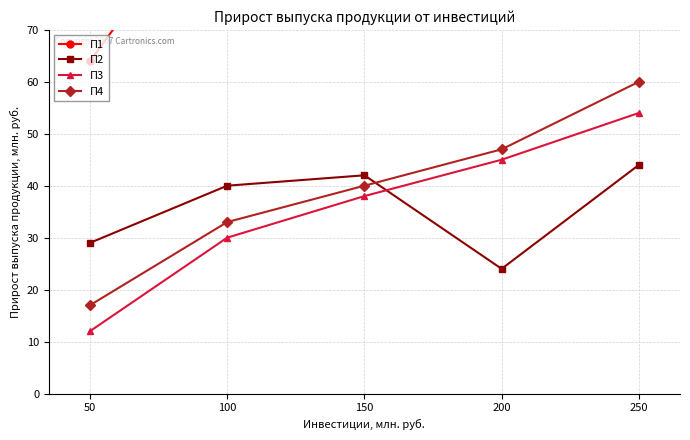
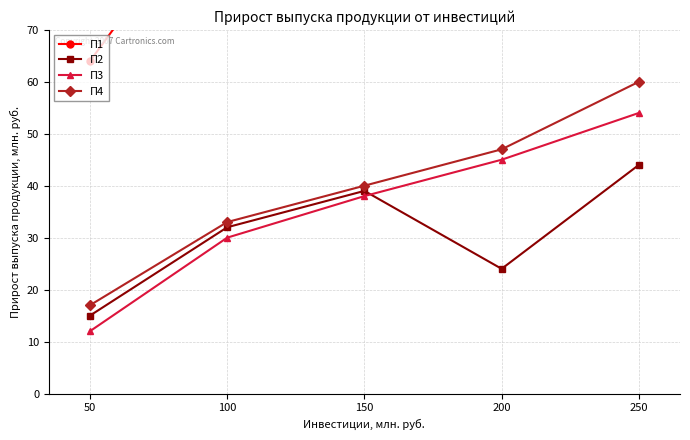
П2, 50: 29 -> 15
П2, 100: 40 -> 32
П2, 150: 42 -> 39
